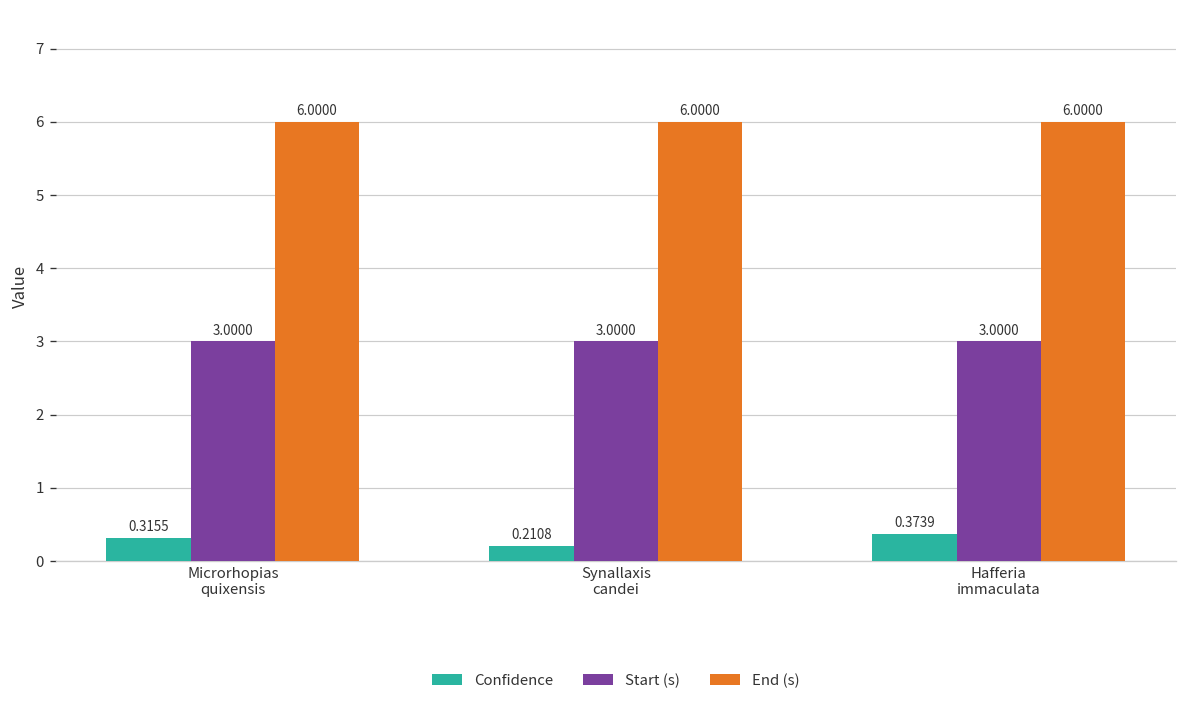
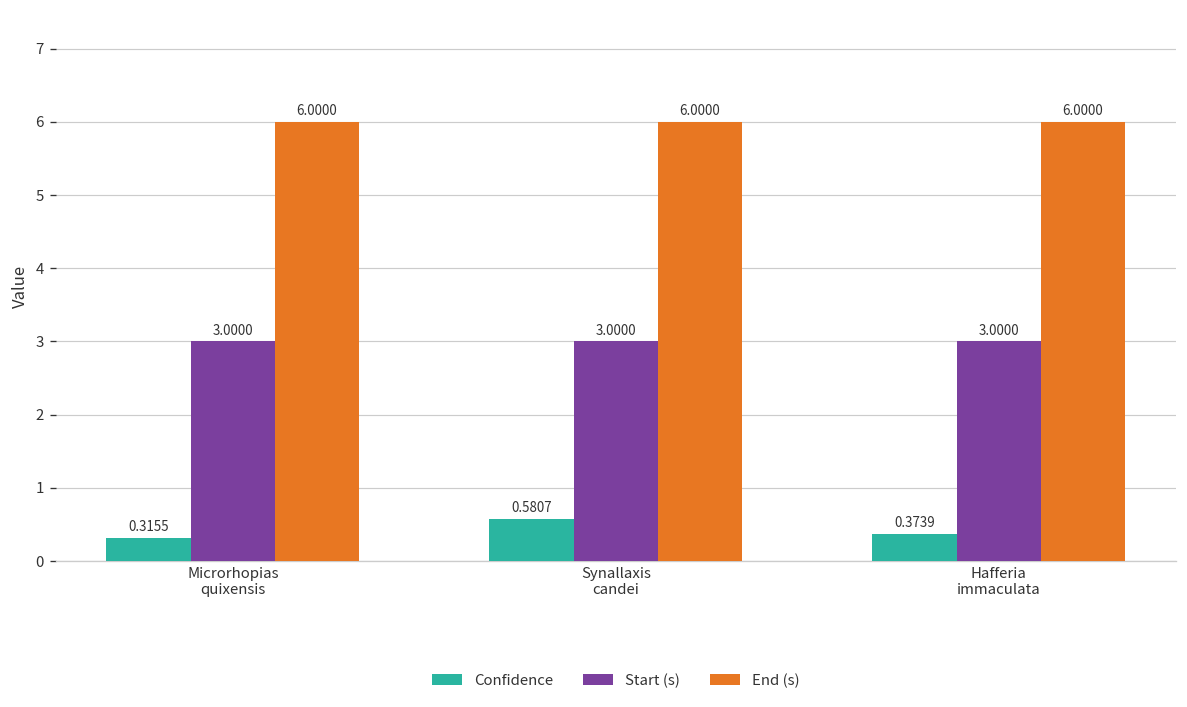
Confidence, Synallaxis candei: 0.2108 -> 0.5807
